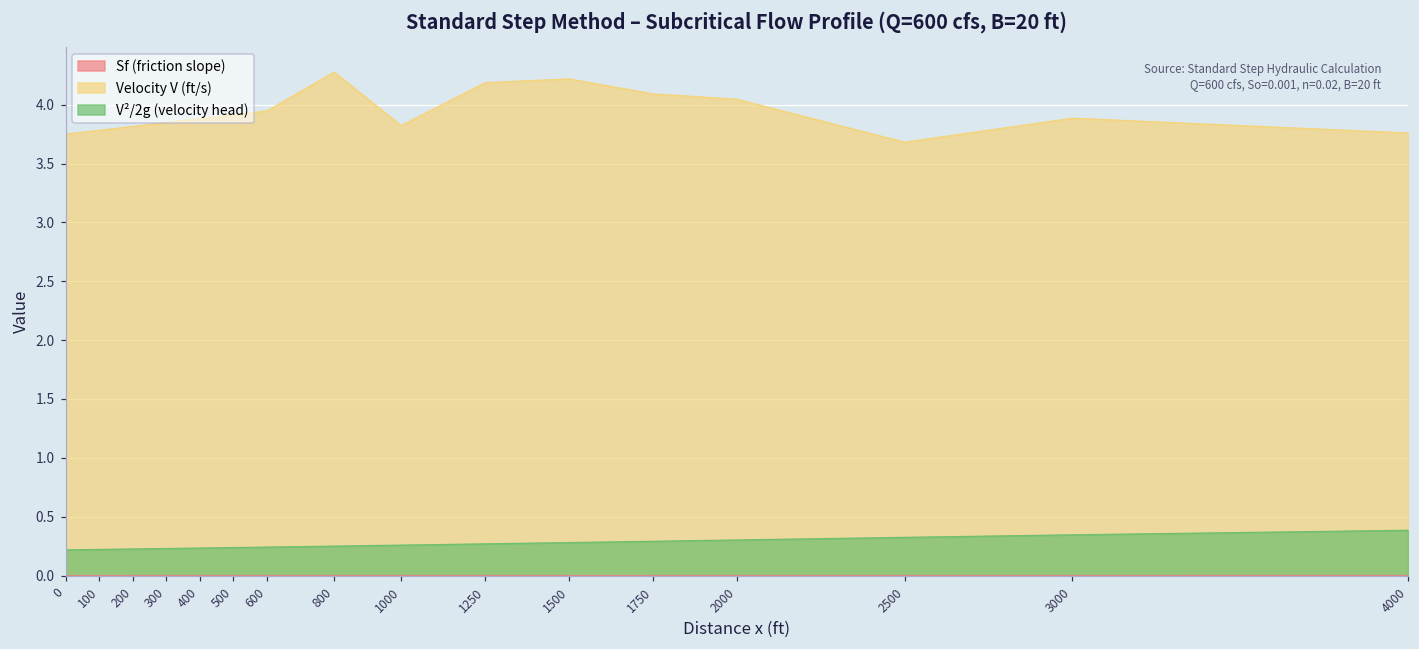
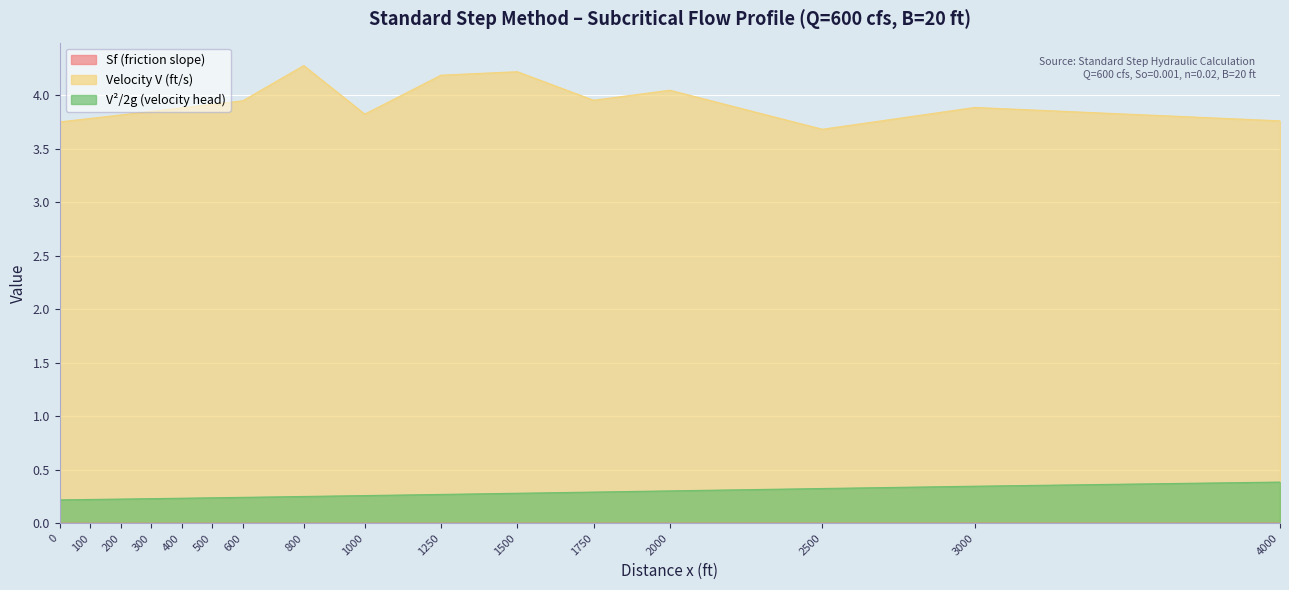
Velocity V (ft/s), 1750: 4.09 -> 3.95
